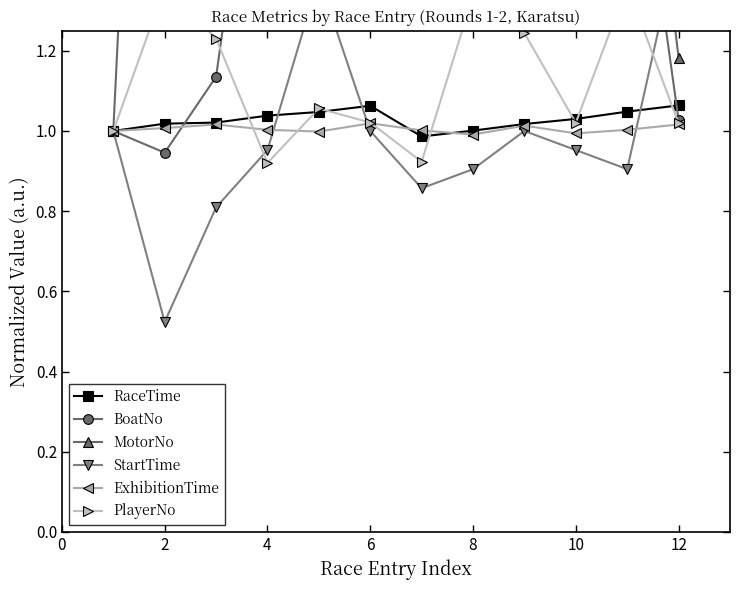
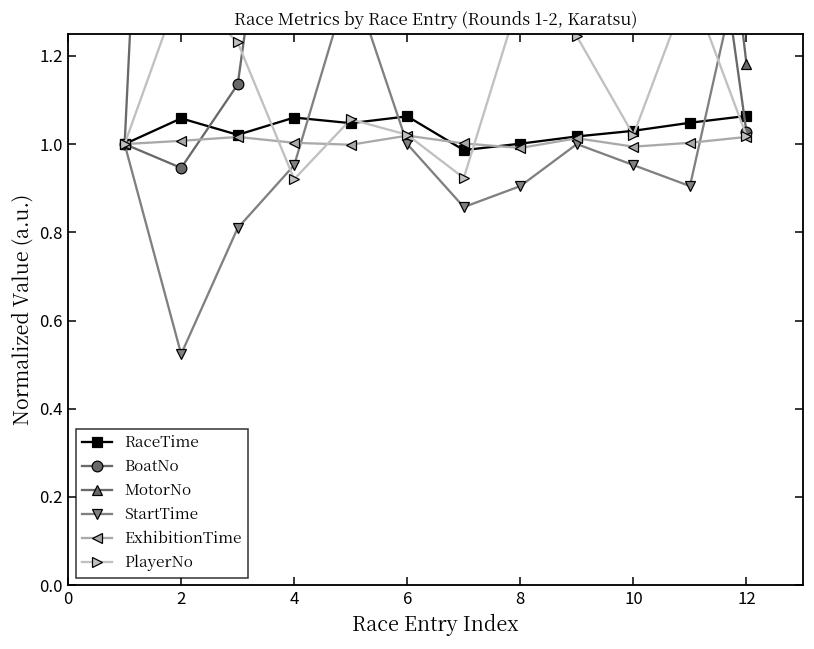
RaceTime, 2: 1.02 -> 1.06
RaceTime, 4: 1.04 -> 1.06
